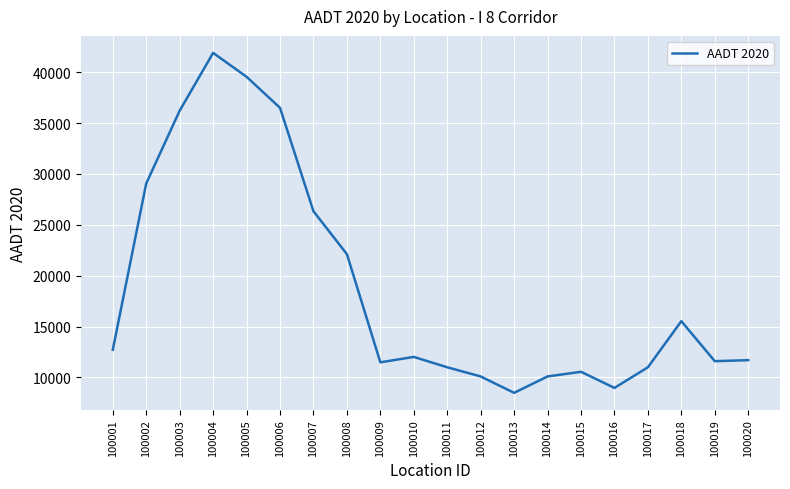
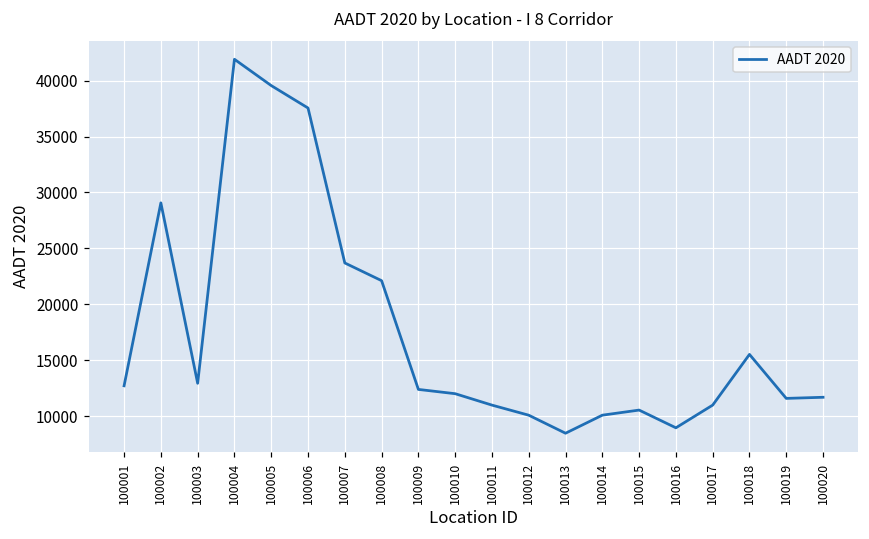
100003: 36200 -> 12900
100006: 36500 -> 37500
100007: 26300 -> 23700
100009: 11500 -> 12400
